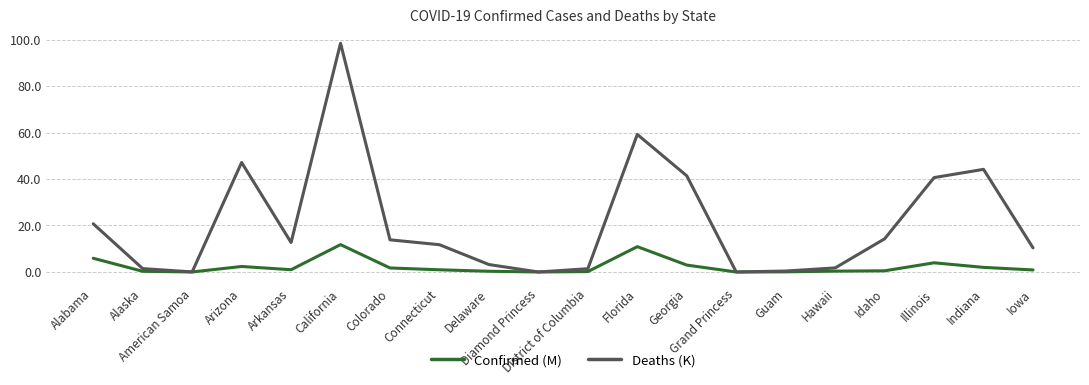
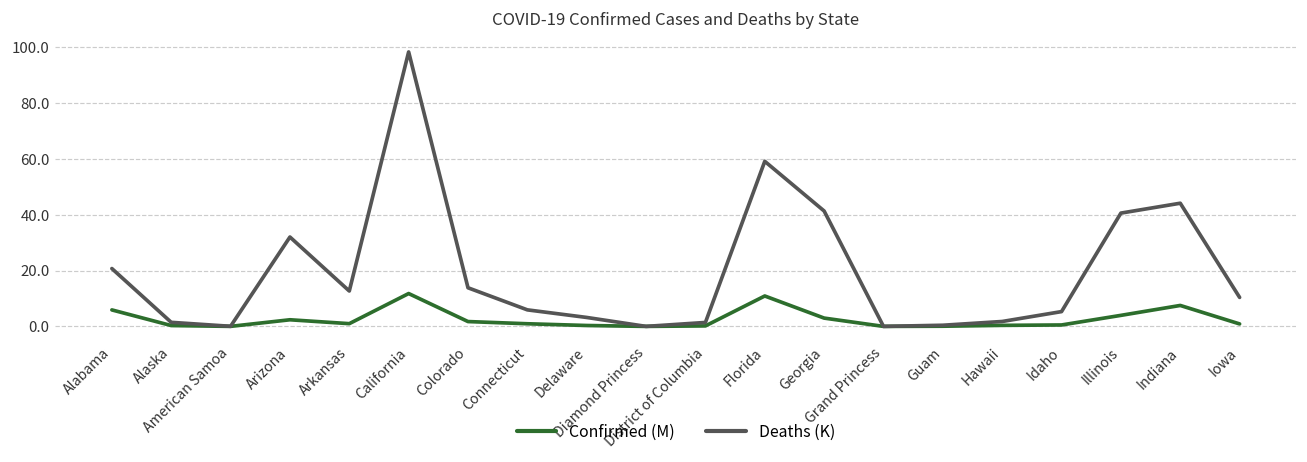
Deaths (K), Arizona: 47 -> 32
Deaths (K), Connecticut: 12 -> 6
Deaths (K), Idaho: 14 -> 5
Confirmed (M), Indiana: 2 -> 8
